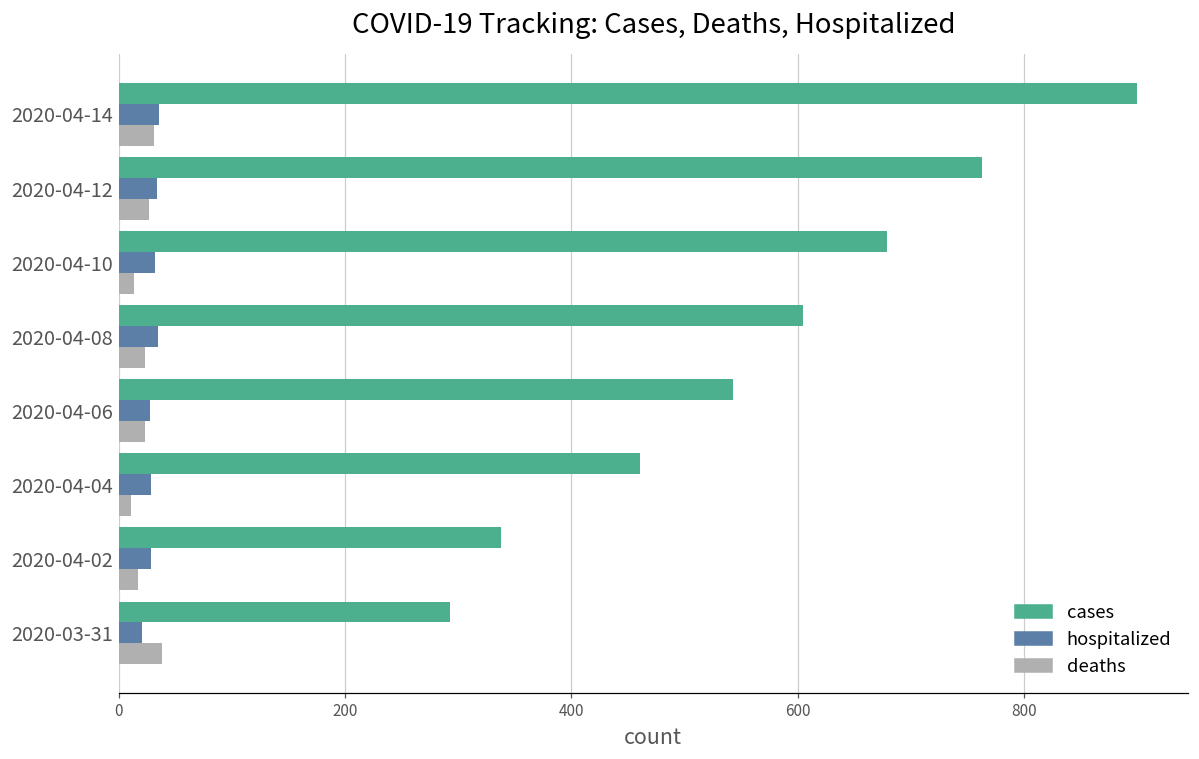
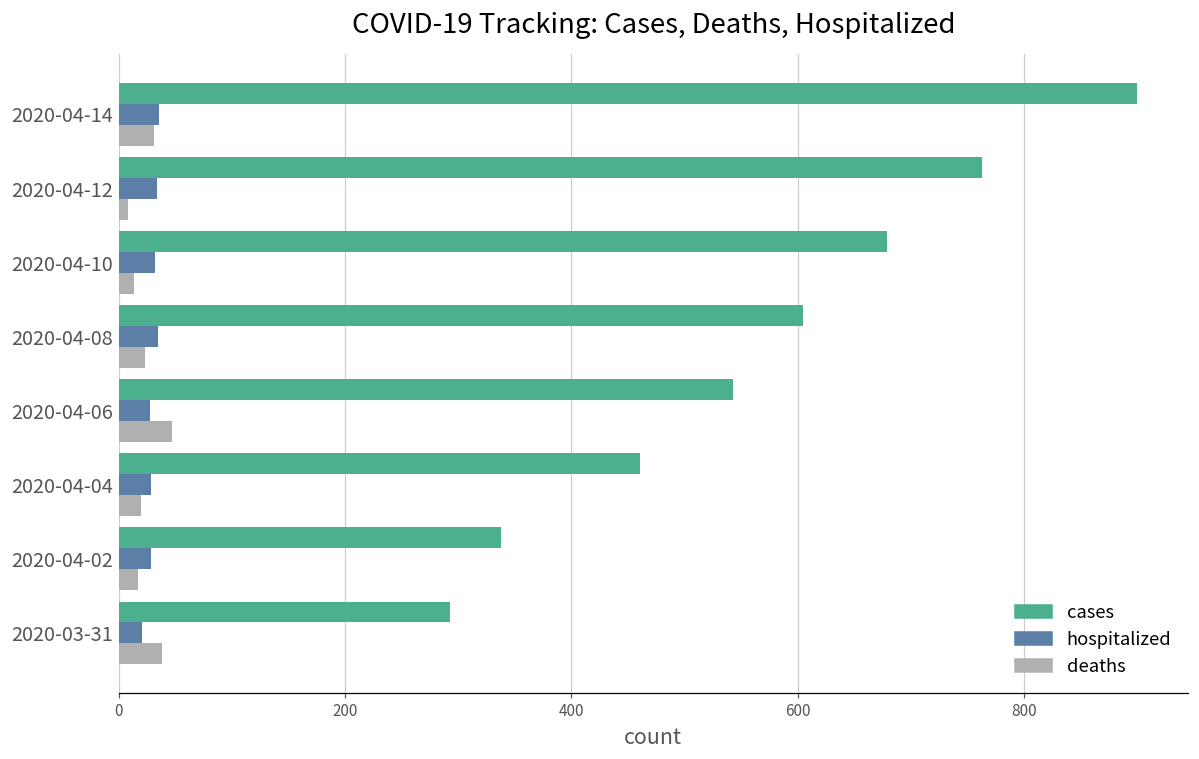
deaths, 2020-04-12: 27 -> 8
deaths, 2020-04-06: 23 -> 47
deaths, 2020-04-04: 11 -> 20
